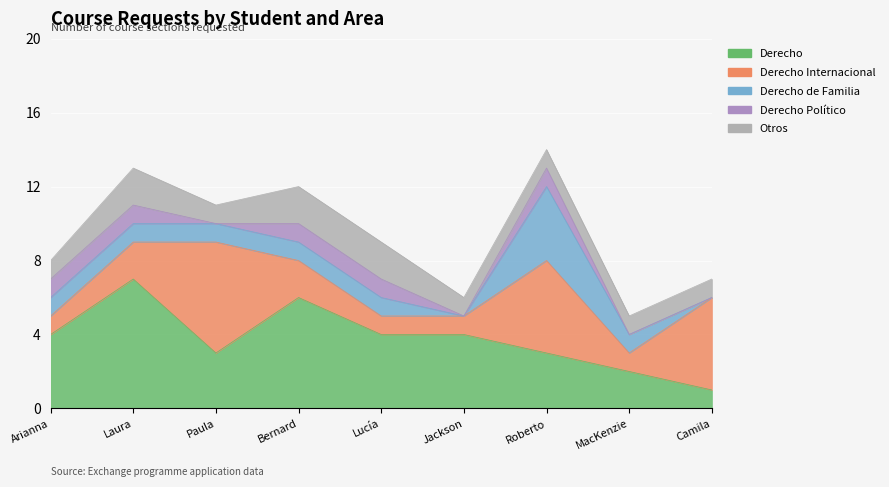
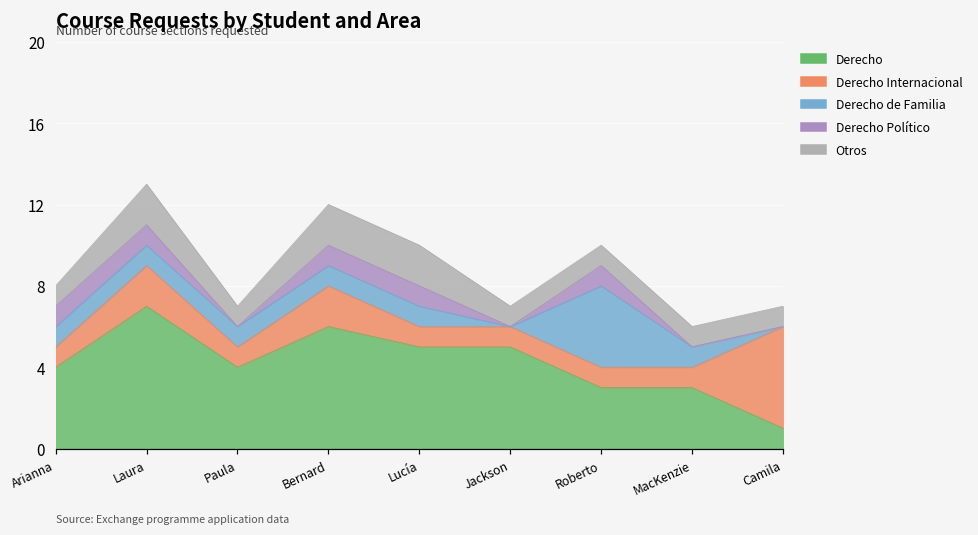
Derecho, Paula: 3 -> 4
Derecho Internacional, Paula: 6 -> 1
Derecho, Lucía: 4 -> 5
Derecho, Jackson: 4 -> 5
Derecho Internacional, Roberto: 5 -> 1
Derecho, MacKenzie: 2 -> 3
